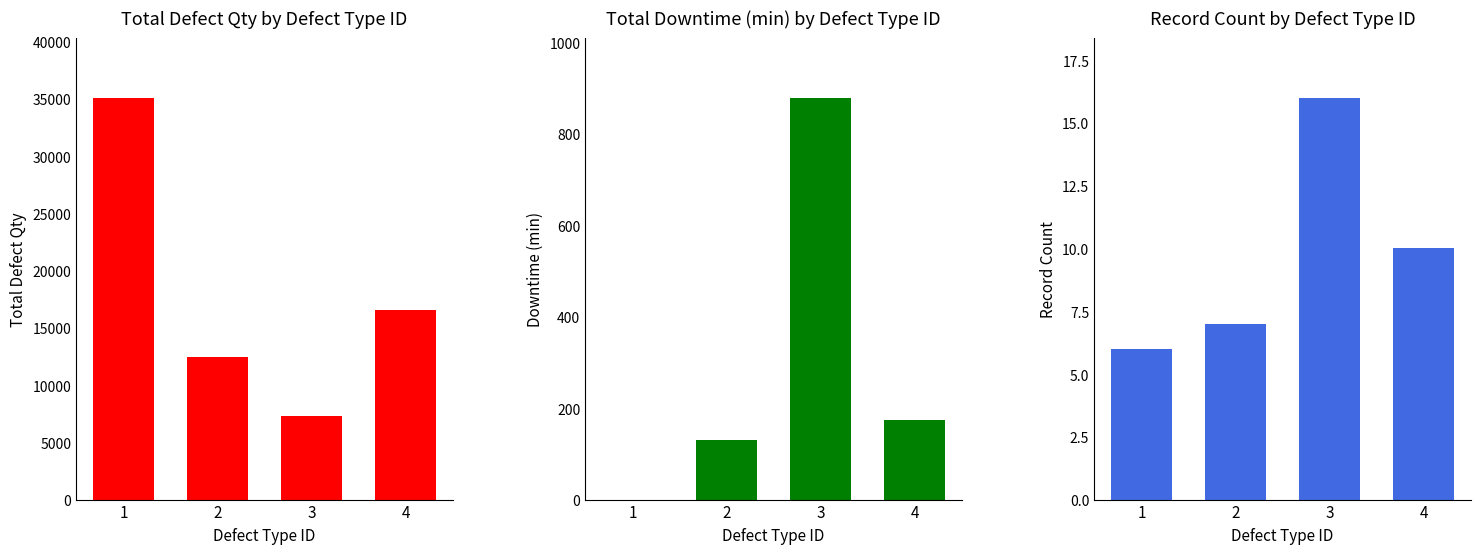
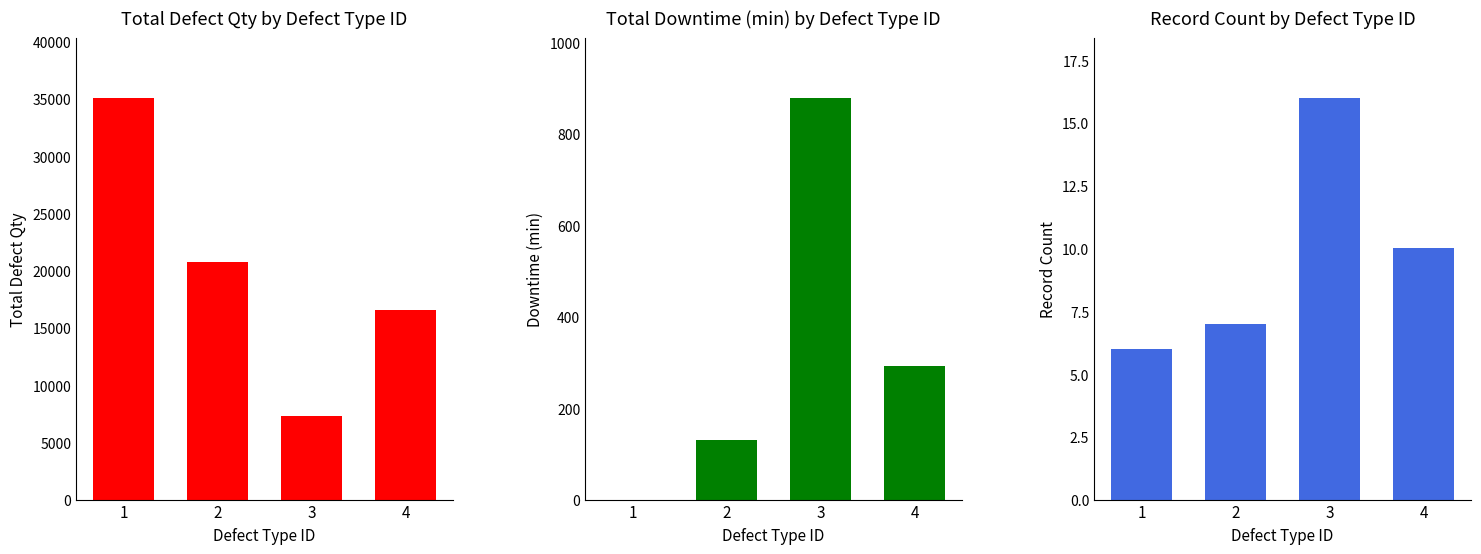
Total Defect Qty by Defect Type ID, 2: 12500 -> 20800
Total Downtime (min) by Defect Type ID, 4: 180 -> 290
